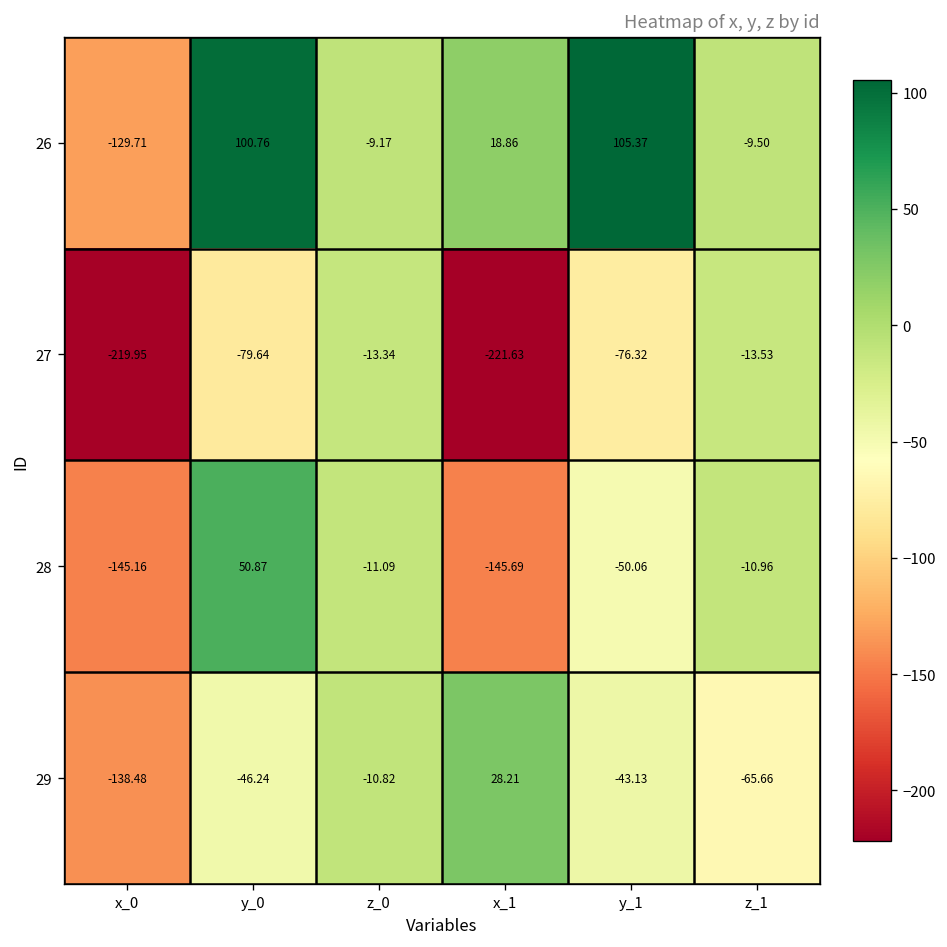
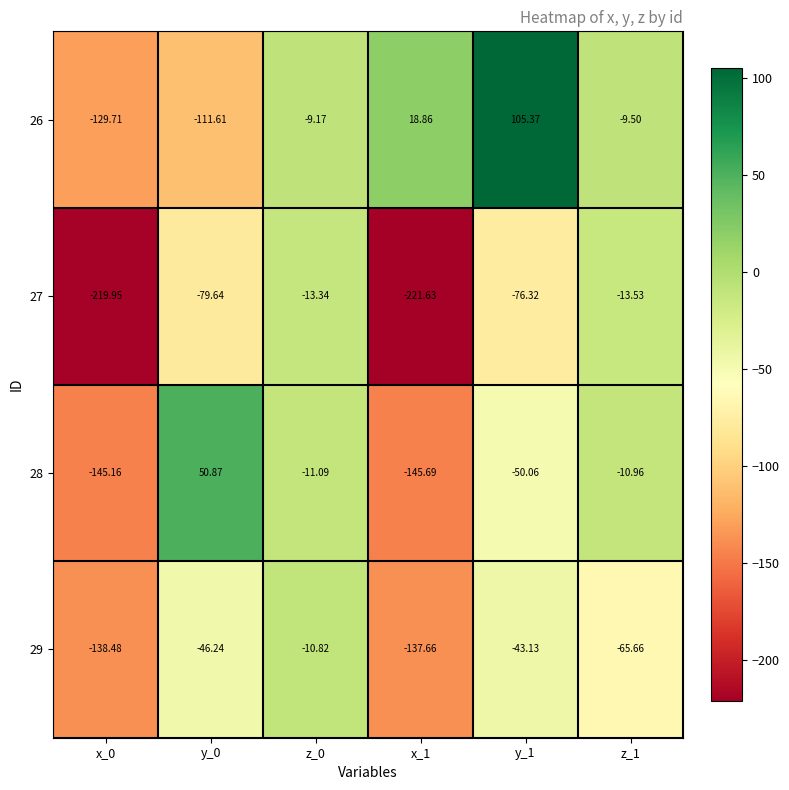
26, y_0: 100.76 -> -111.61
29, x_1: 28.21 -> -137.66
